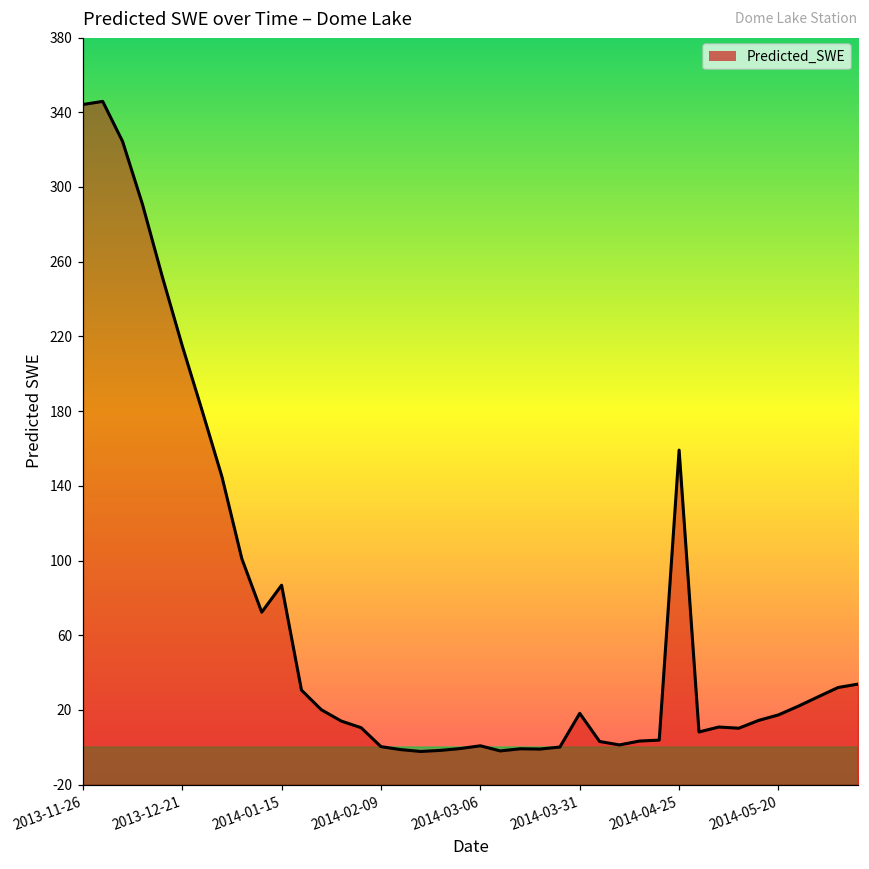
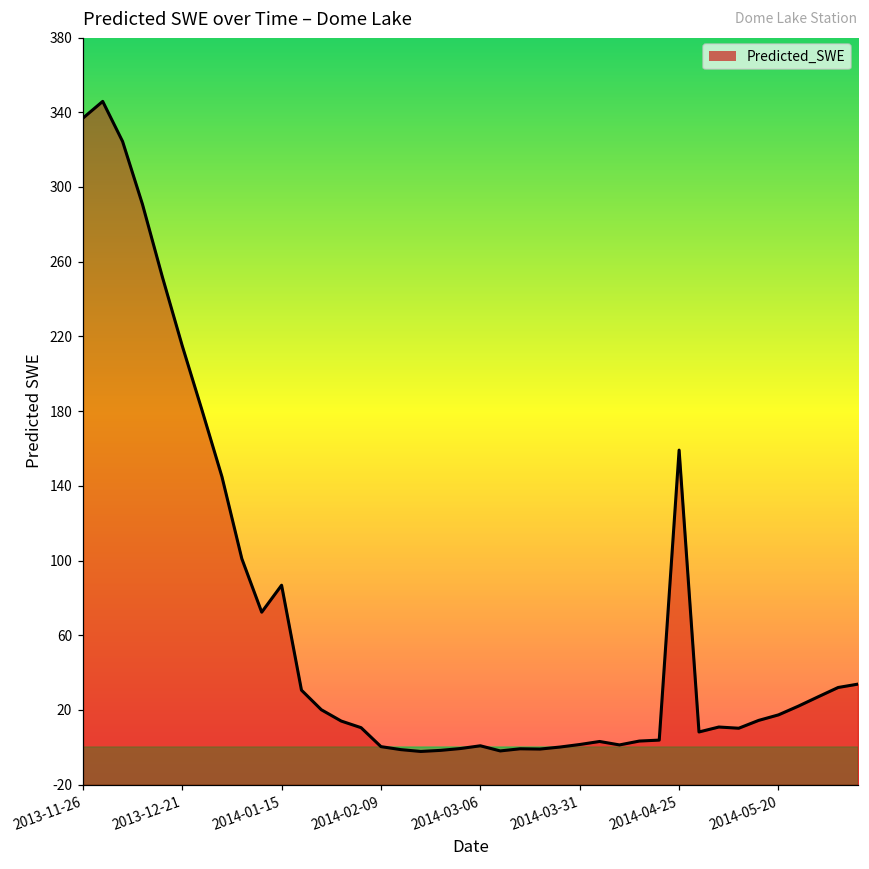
2013-11-26: 344 -> 337
2014-03-31: 18 -> 2
